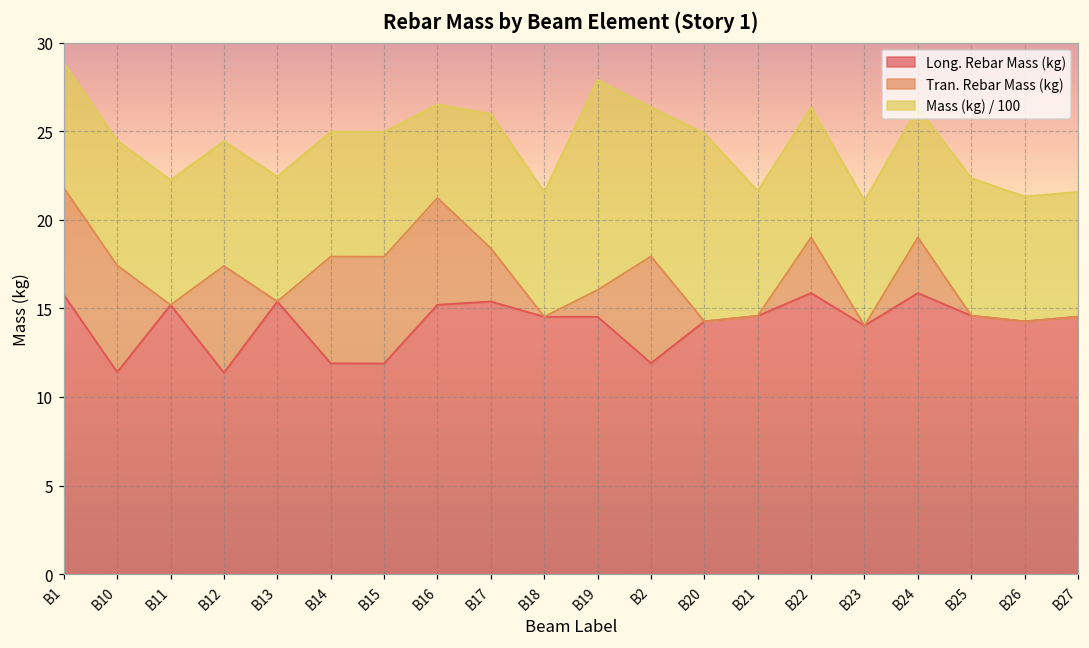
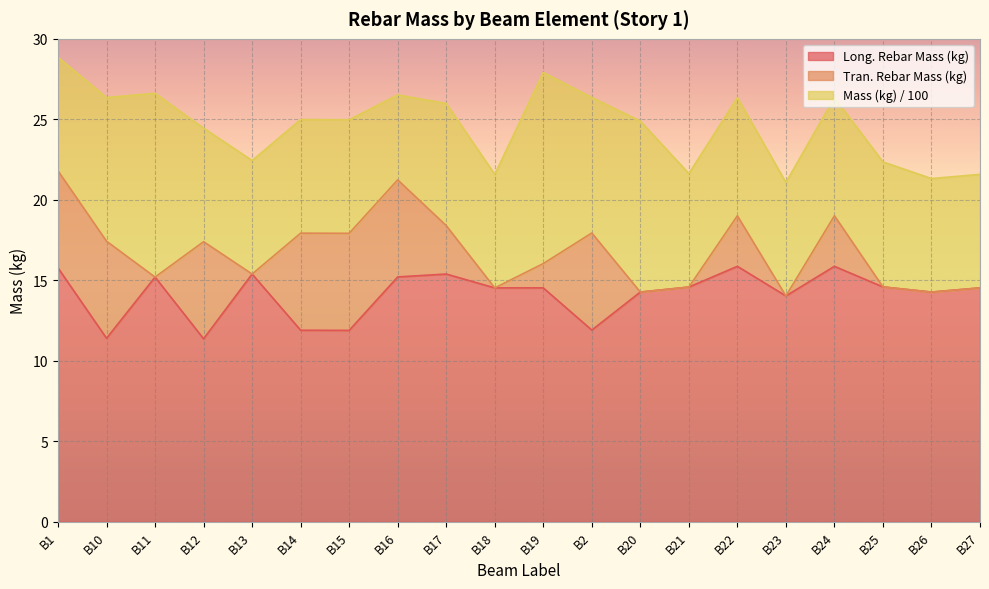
Mass (kg) / 100, B10: 7.1 -> 8.9
Mass (kg) / 100, B11: 7.1 -> 11.4
